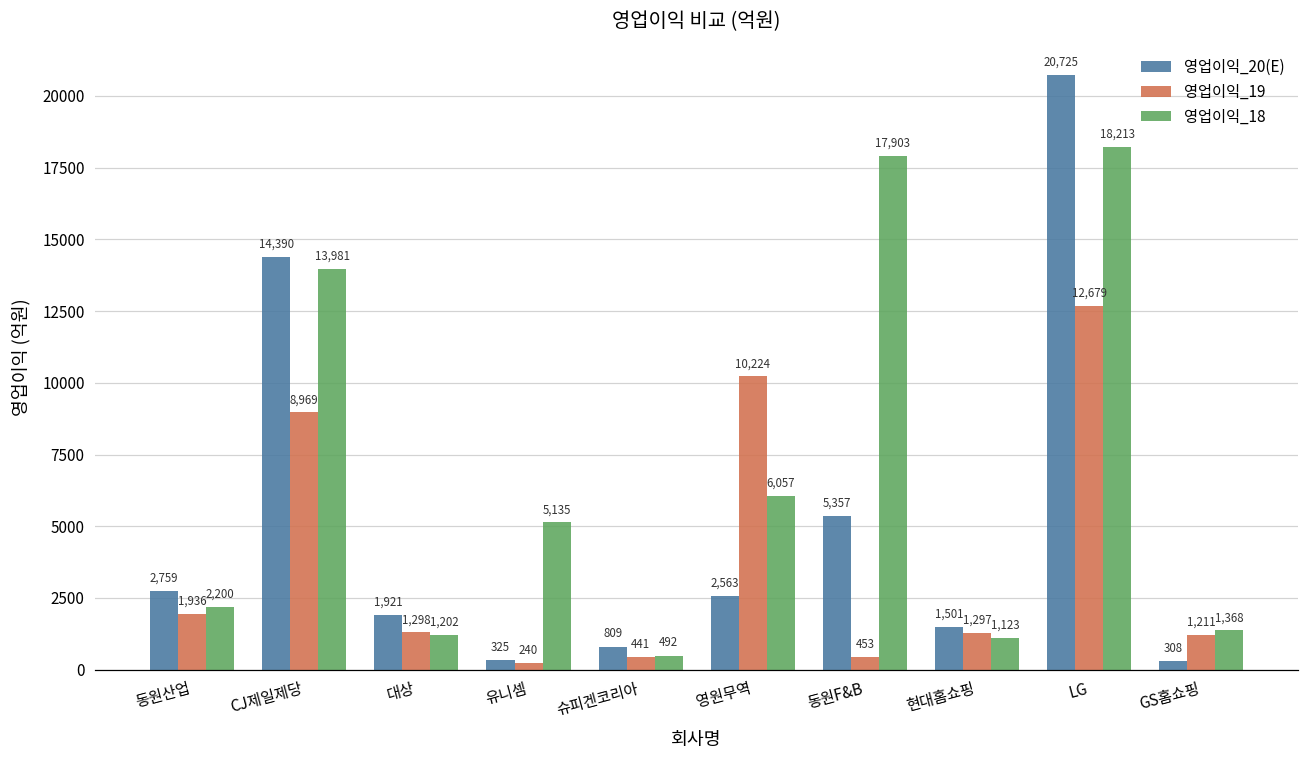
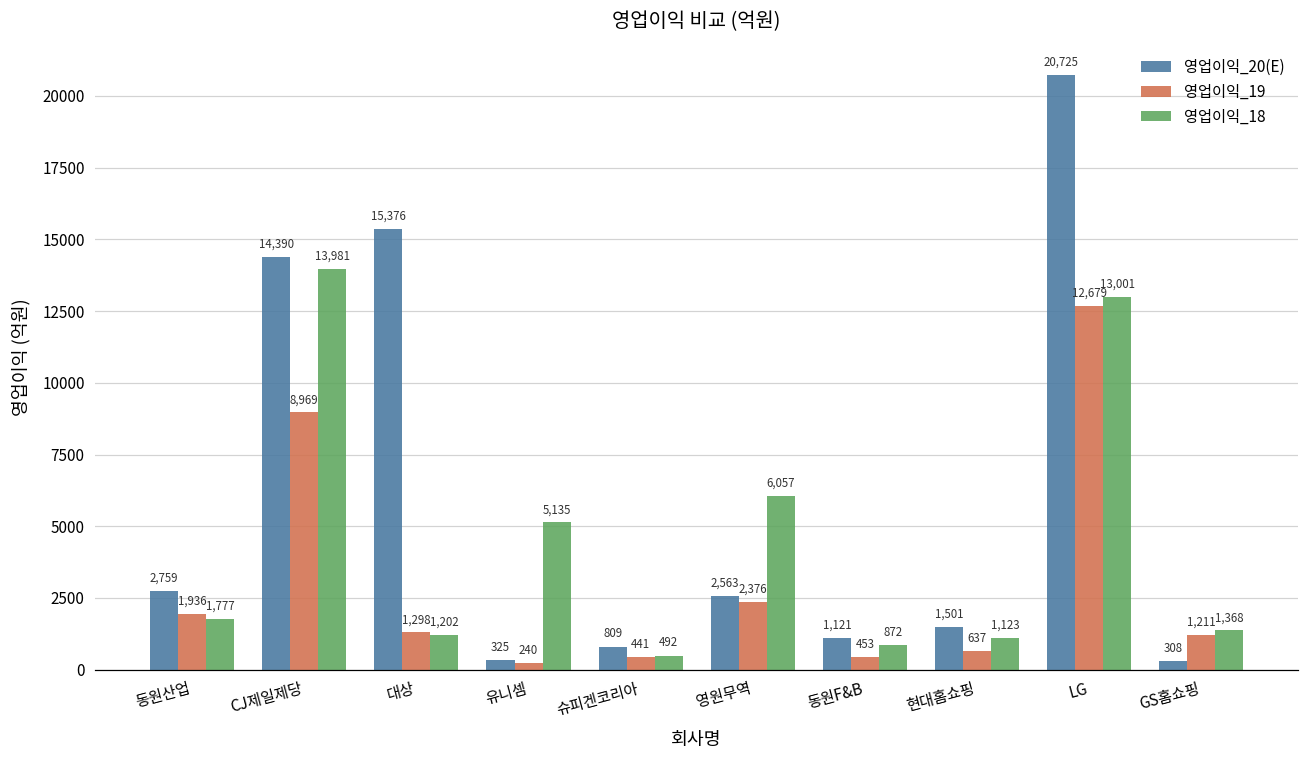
영업이익_18, 동원산업: 2,200 -> 1,777
영업이익_20(E), 대상: 1,921 -> 15,376
영업이익_19, 영원무역: 10,224 -> 2,376
영업이익_20(E), 동원F&B: 5,357 -> 1,121
영업이익_18, 동원F&B: 17,903 -> 872
영업이익_19, 현대홈쇼핑: 1,297 -> 637
영업이익_18, LG: 18,213 -> 13,001
